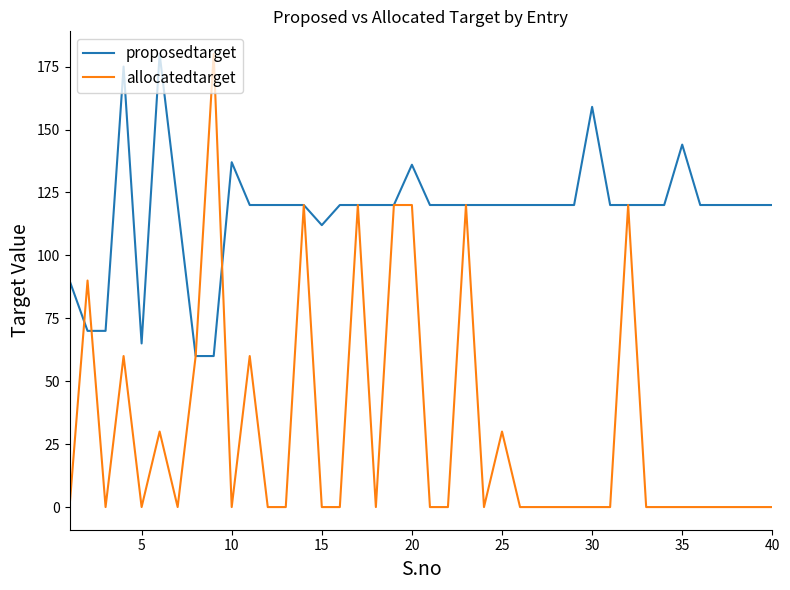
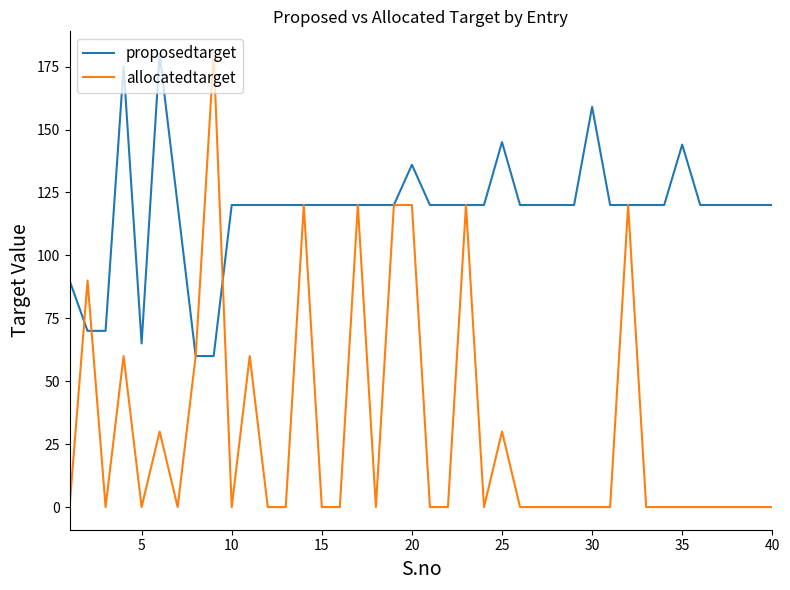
proposedtarget, 10: 137 -> 120
proposedtarget, 15: 112 -> 120
proposedtarget, 25: 120 -> 145
